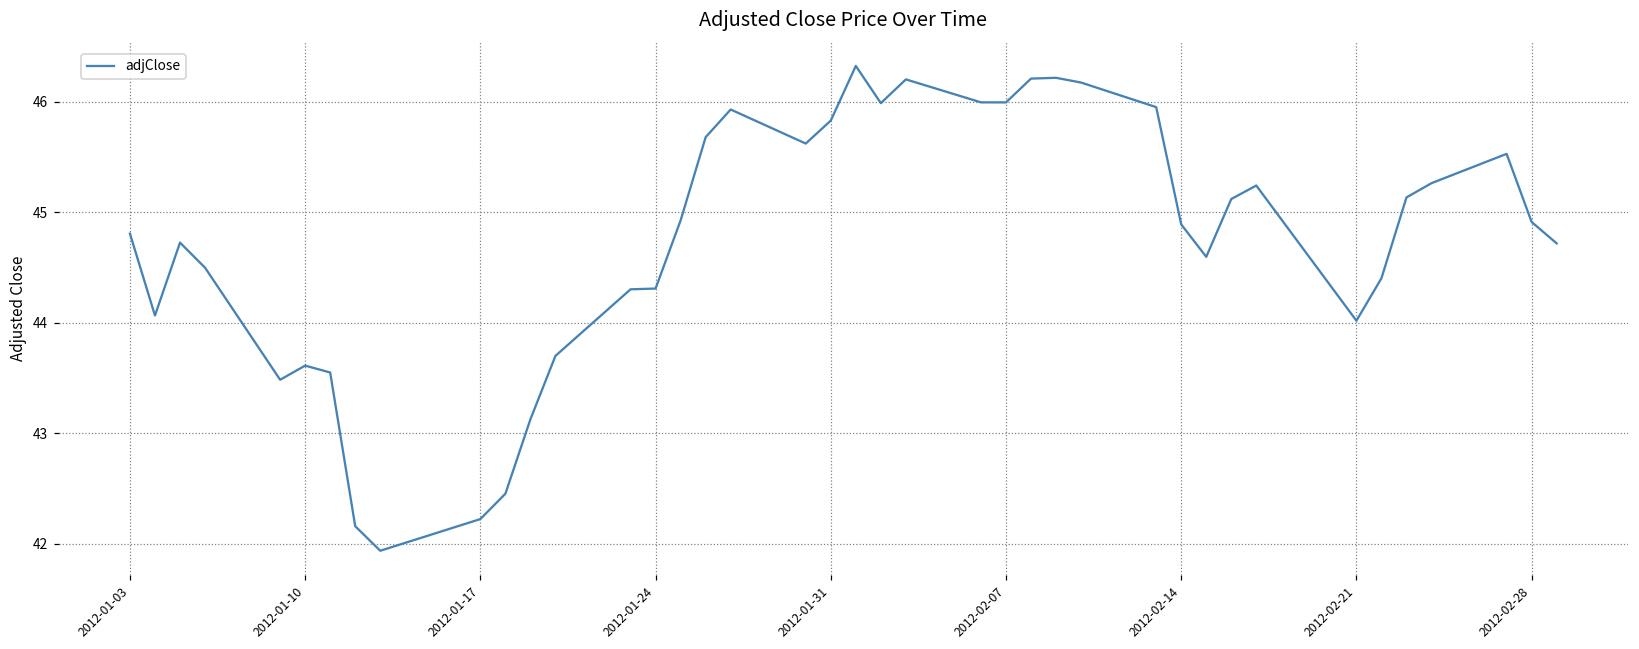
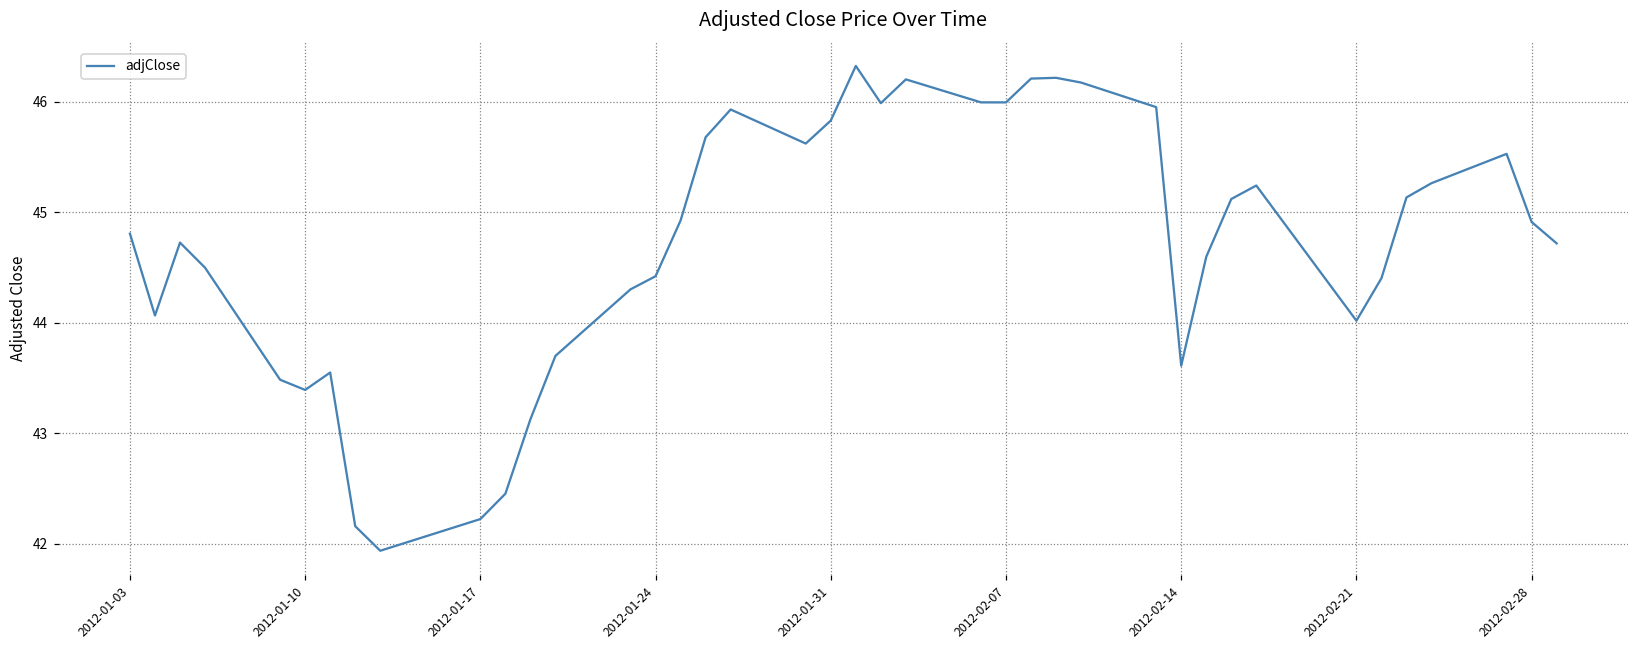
2012-01-10: 43.61 -> 43.39
2012-01-24: 44.31 -> 44.42
2012-02-14: 44.89 -> 43.61
